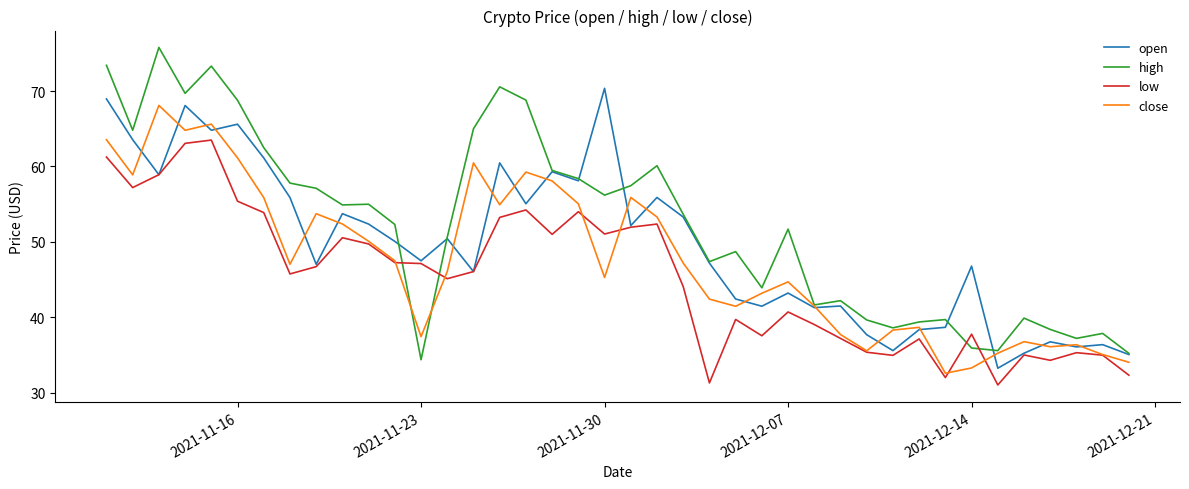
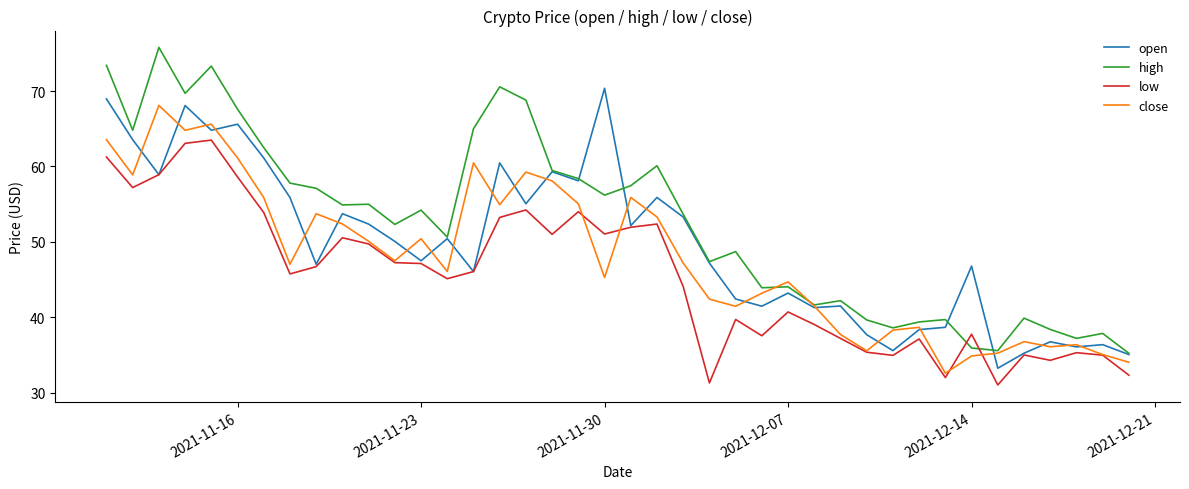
high, 2021-11-16: 69 -> 68
low, 2021-11-16: 55 -> 59
high, 2021-11-23: 34 -> 54
close, 2021-11-23: 37 -> 50
high, 2021-12-07: 52 -> 44
close, 2021-12-14: 33 -> 35
